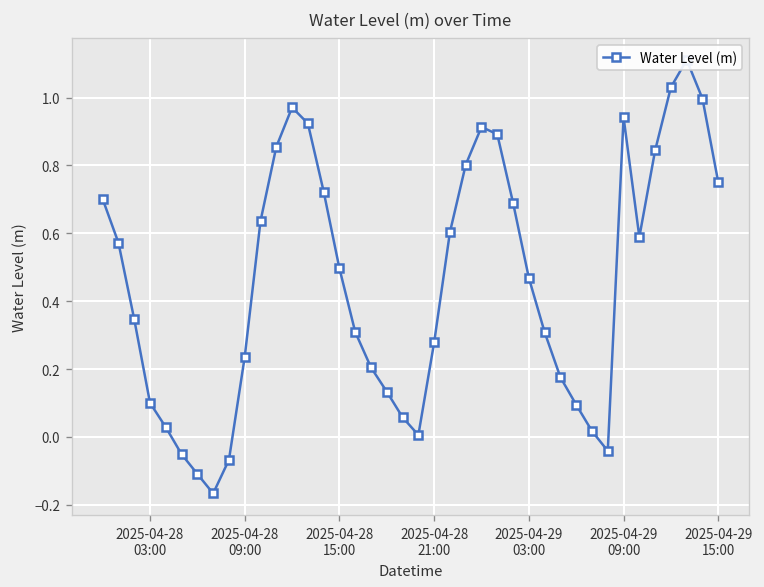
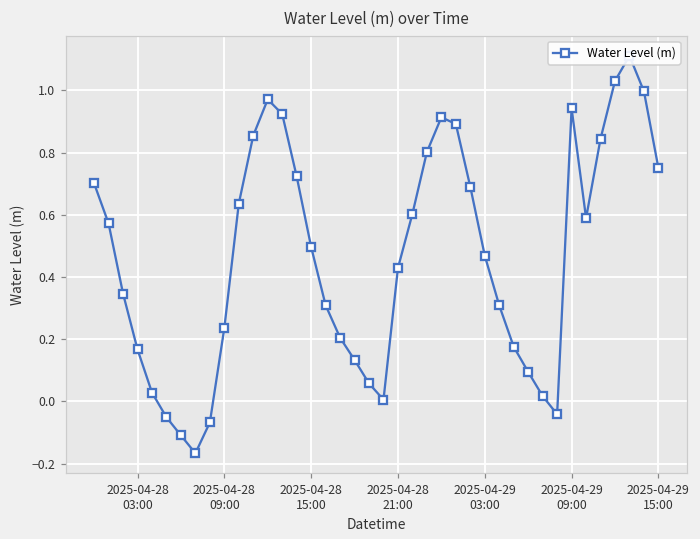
2025-04-28 03:00: 0.10 -> 0.17
2025-04-28 21:00: 0.28 -> 0.43
